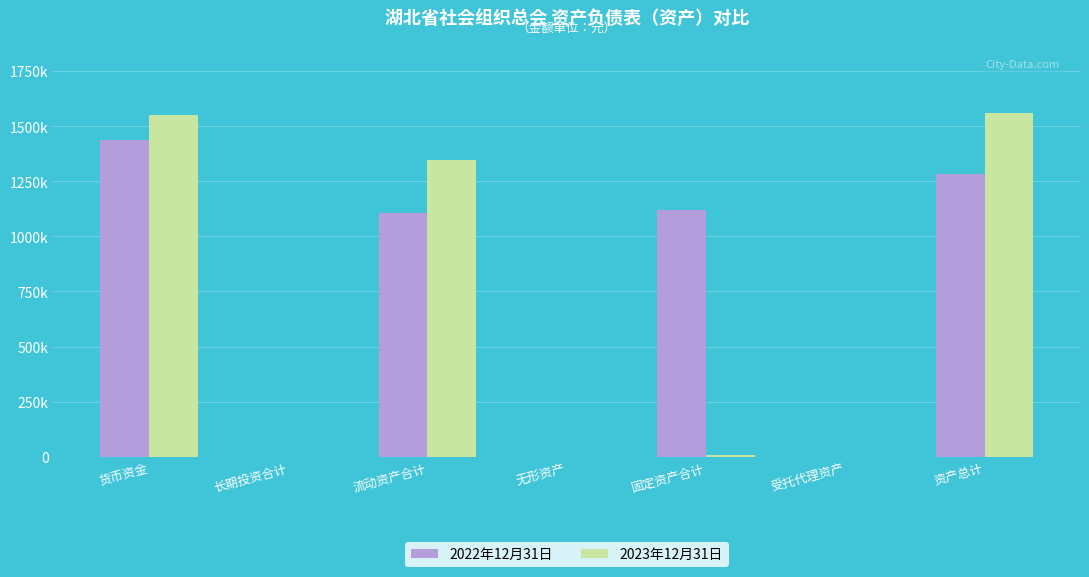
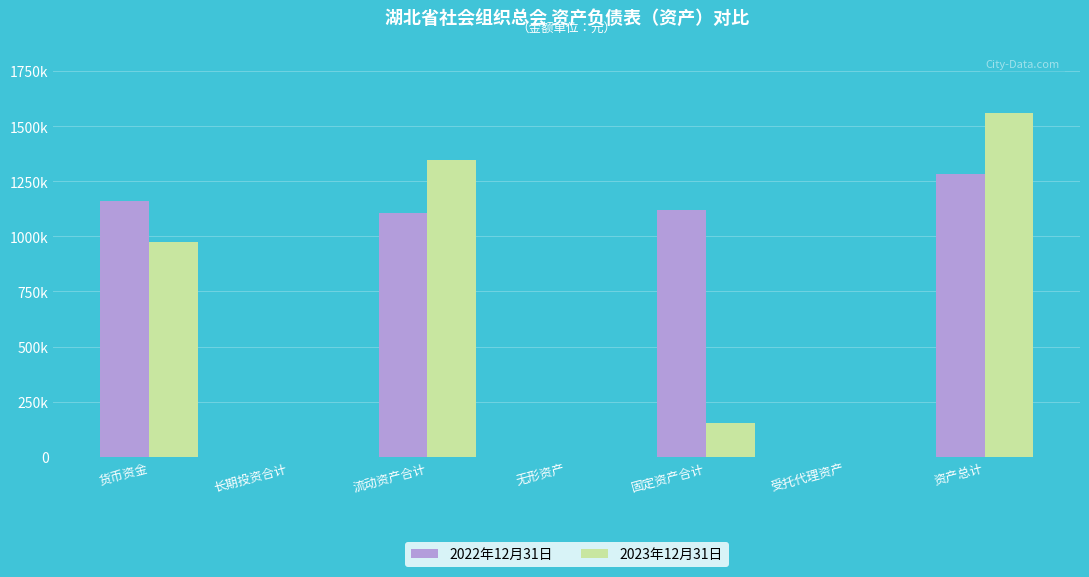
2022年12月31日, 货币资金: 1440000 -> 1160000
2023年12月31日, 货币资金: 1550000 -> 970000
2023年12月31日, 固定资产合计: 10000 -> 160000
